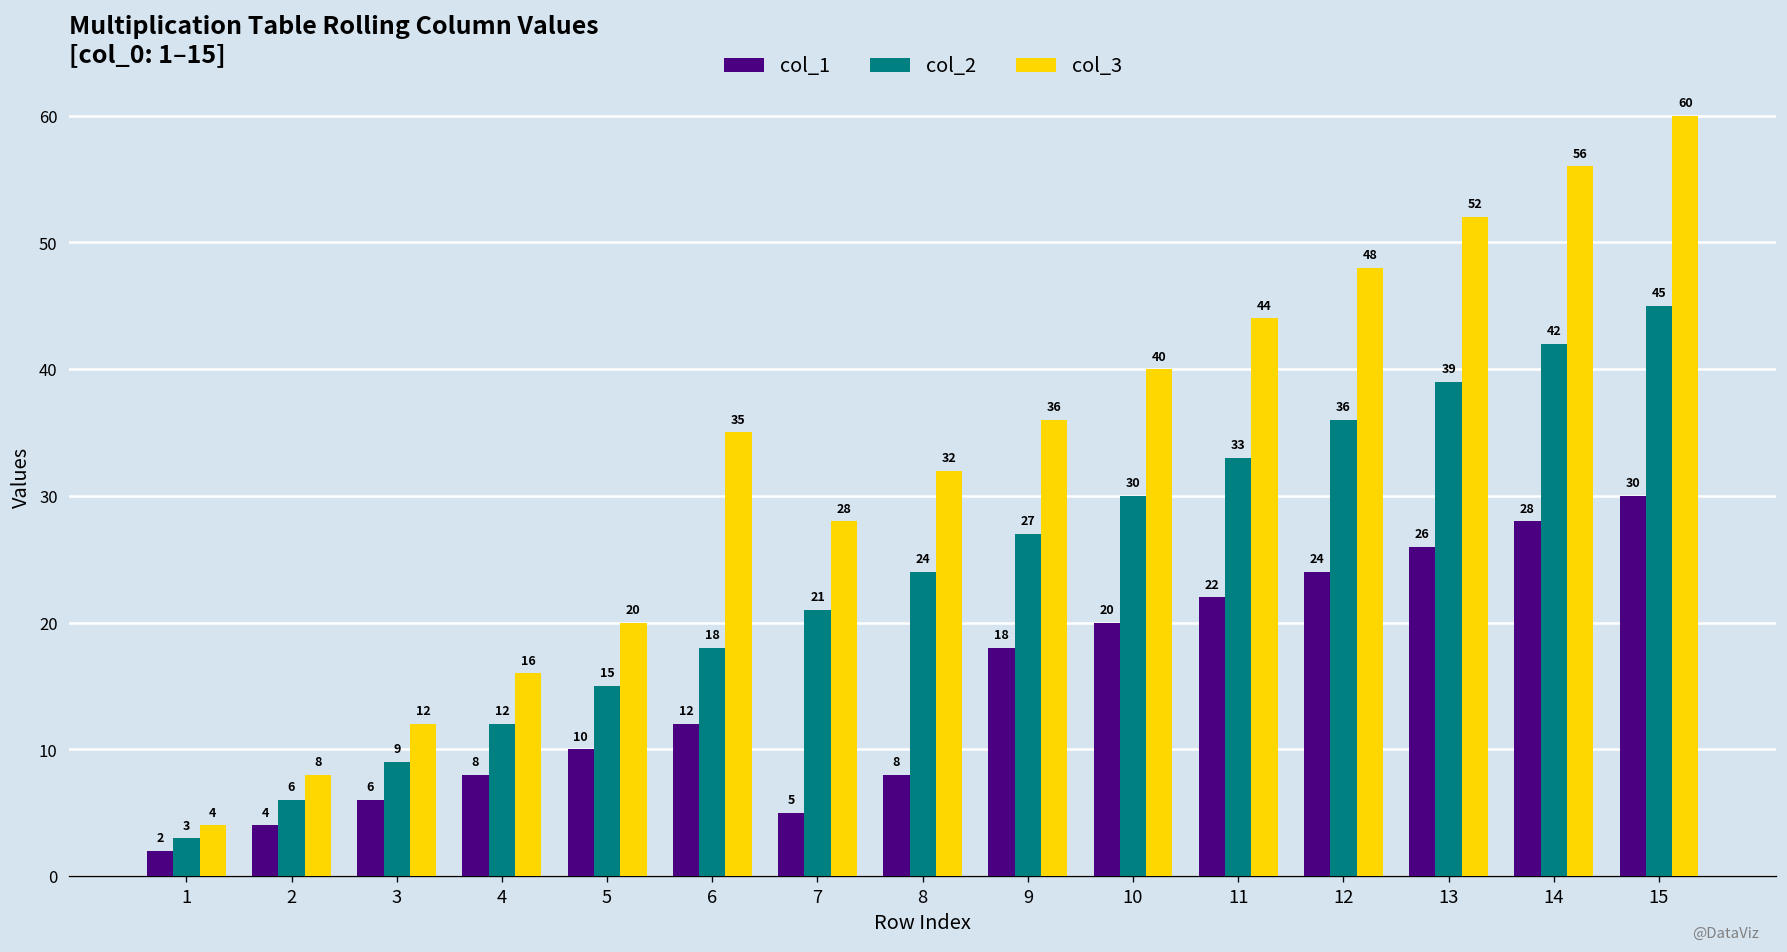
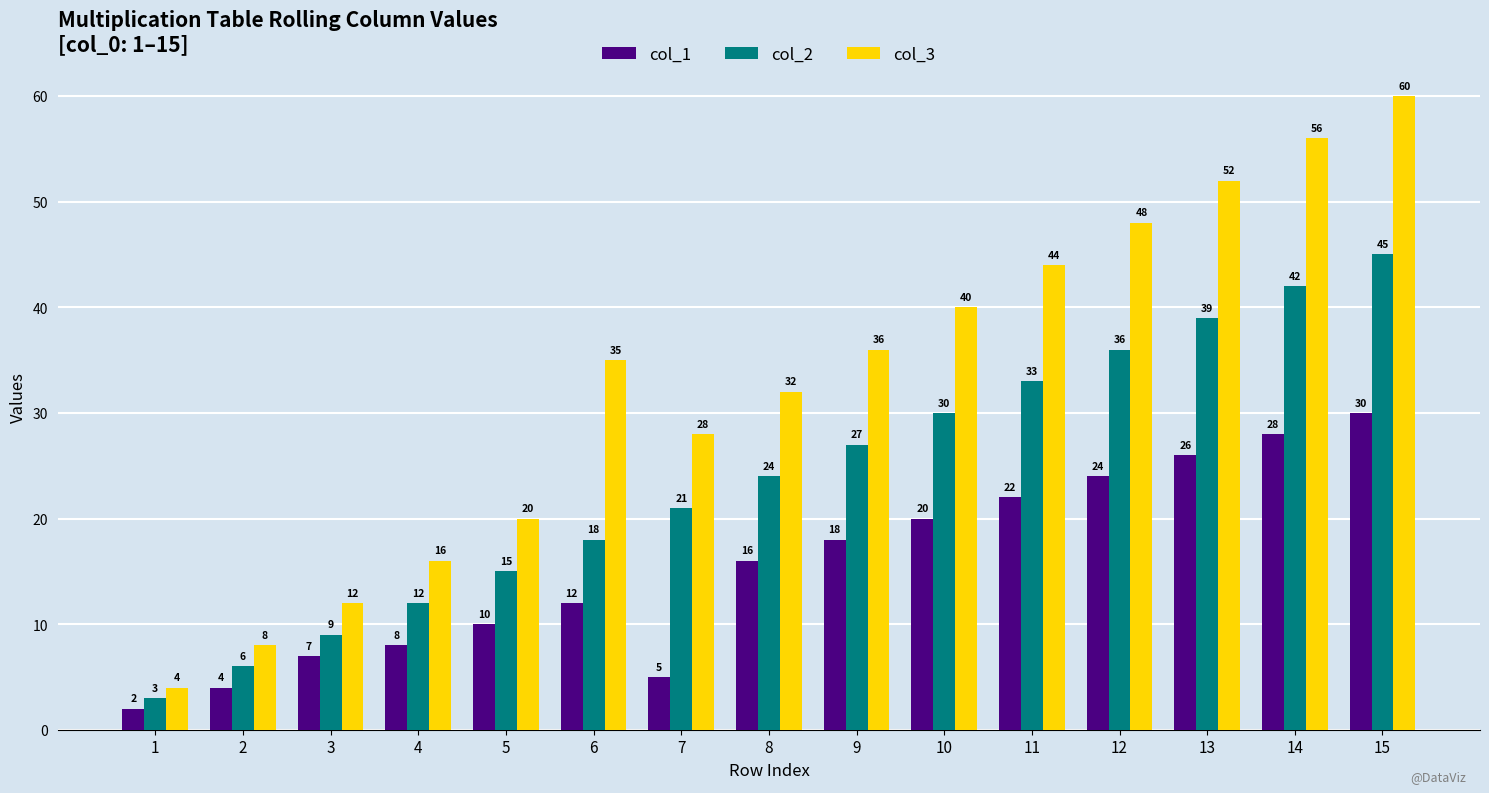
col_1, 3: 6 -> 7
col_1, 8: 8 -> 16
